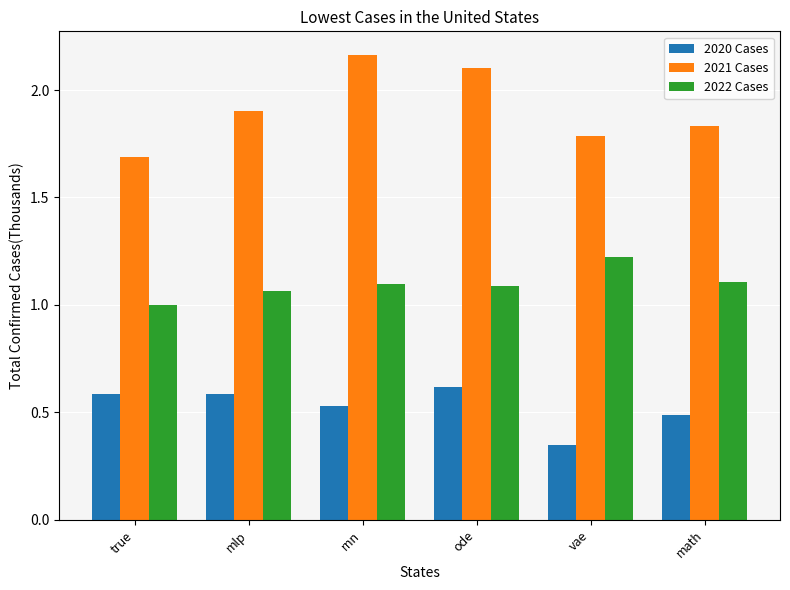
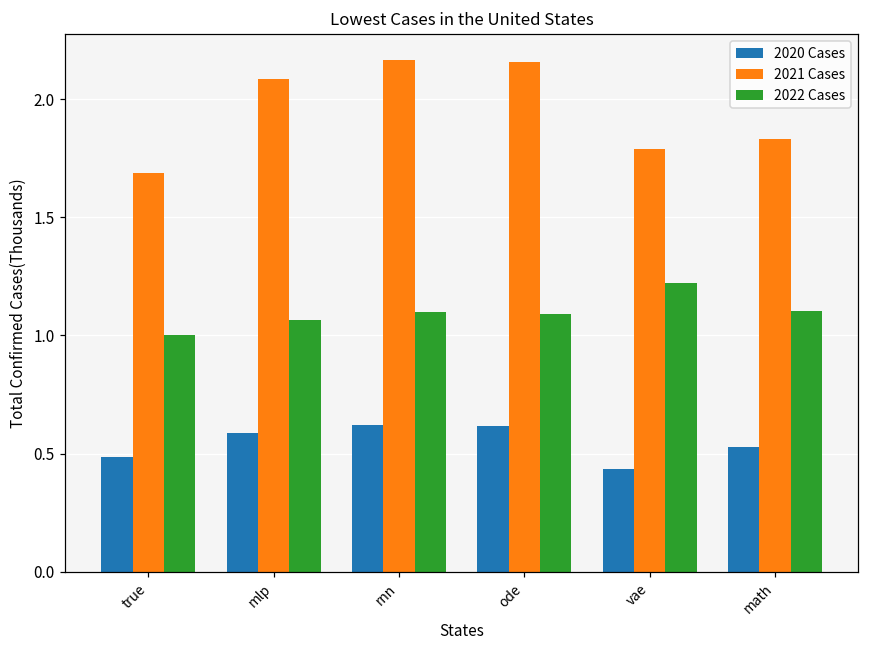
2020 Cases, true: 0.59 -> 0.49
2021 Cases, mlp: 1.90 -> 2.09
2020 Cases, rnn: 0.53 -> 0.62
2021 Cases, ode: 2.10 -> 2.16
2020 Cases, vae: 0.35 -> 0.43
2020 Cases, math: 0.49 -> 0.53
